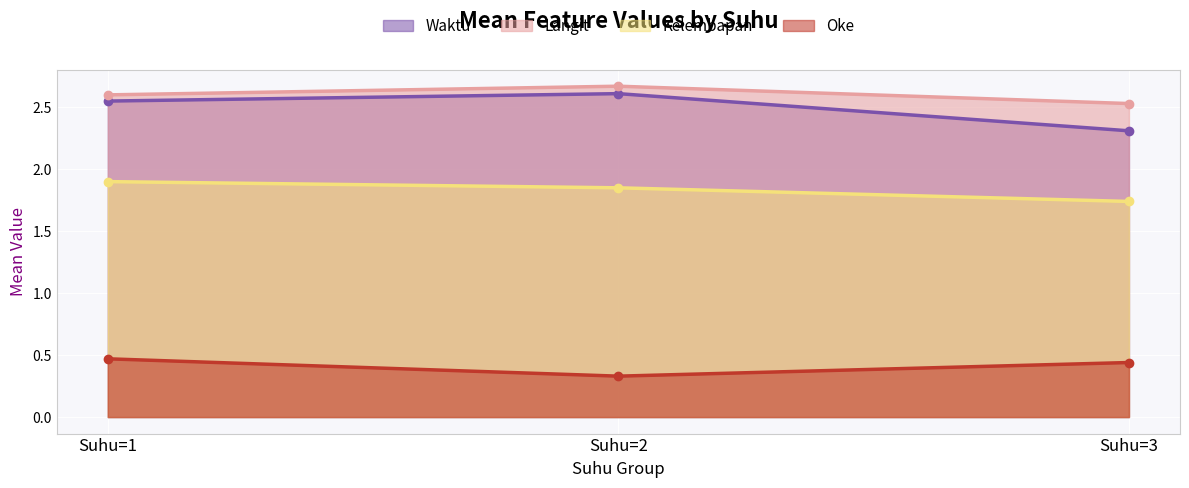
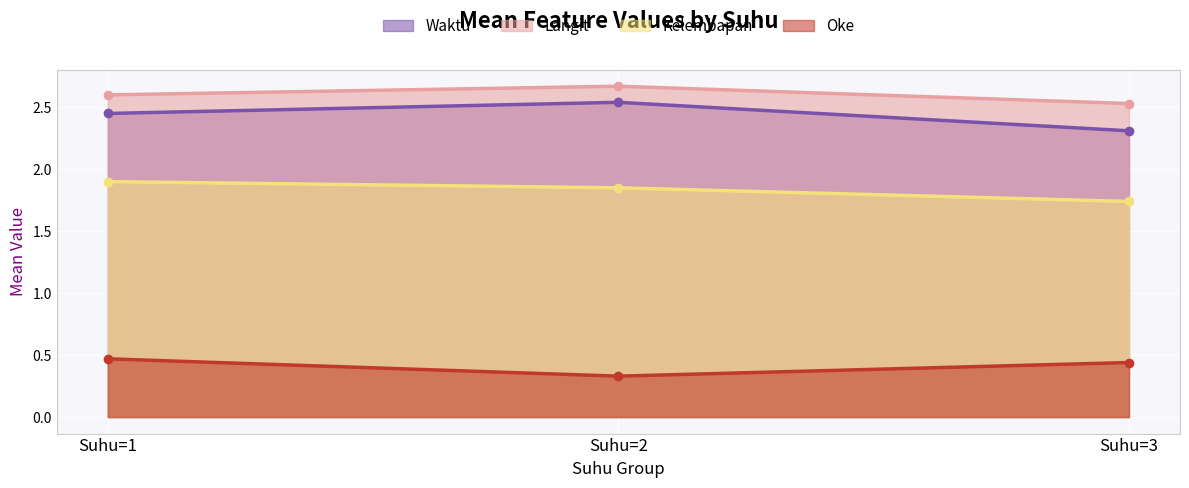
Waktu, Suhu=1: 2.55 -> 2.45
Waktu, Suhu=2: 2.61 -> 2.54
